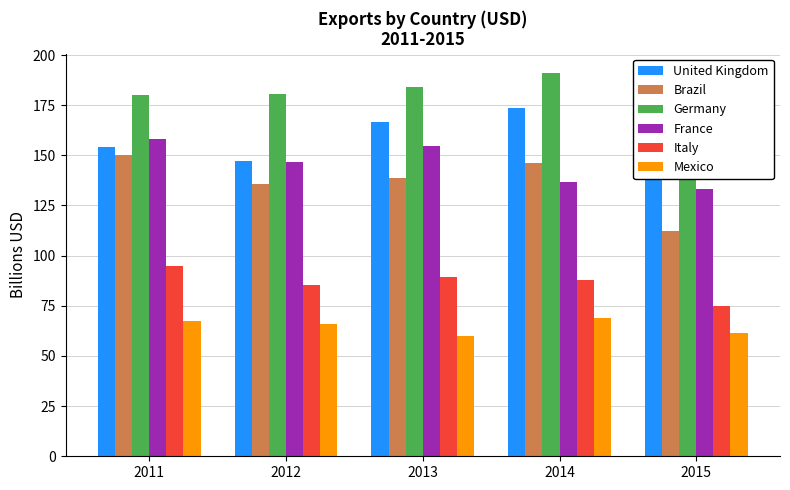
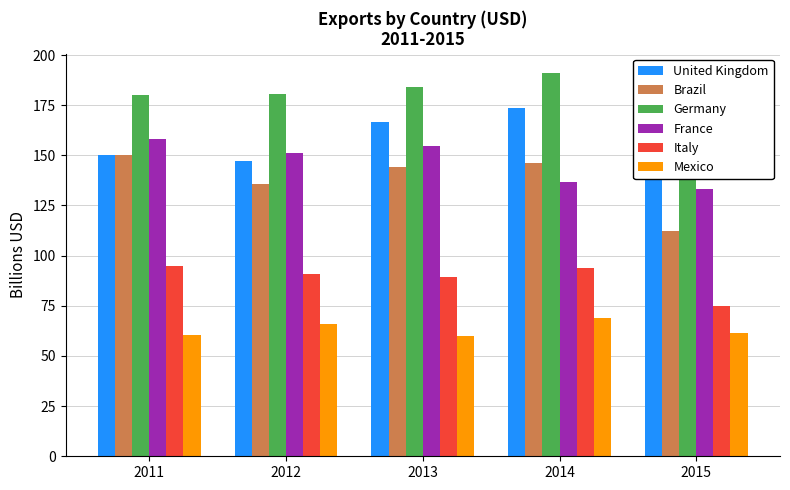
United Kingdom, 2011: 154 -> 150
Mexico, 2011: 68 -> 60
France, 2012: 146 -> 151
Italy, 2012: 85 -> 91
Brazil, 2013: 139 -> 144
Italy, 2014: 88 -> 94
